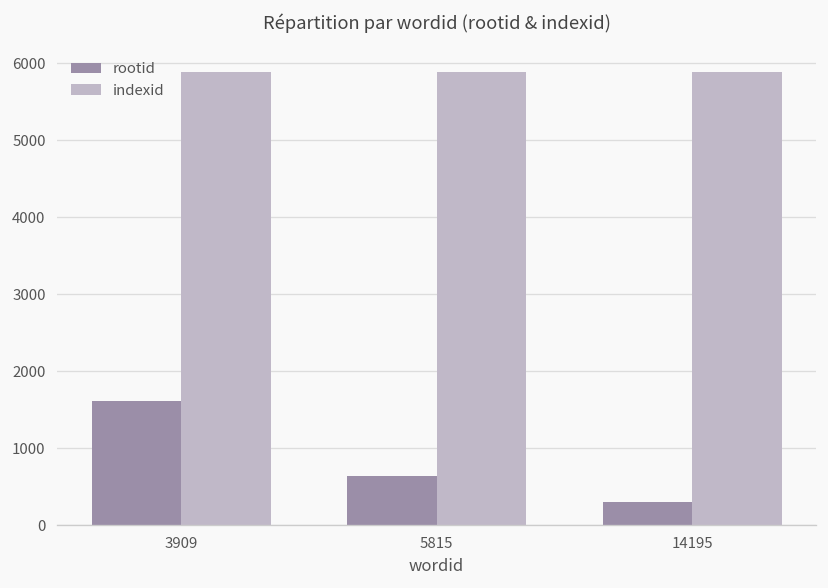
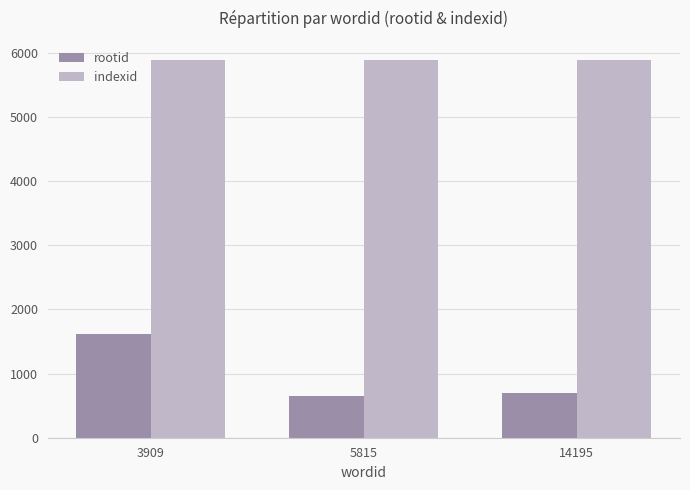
rootid, 14195: 300 -> 700
